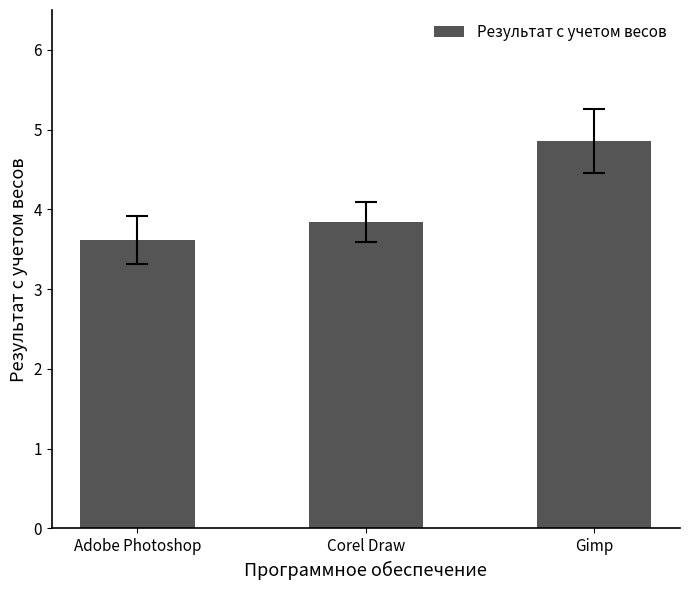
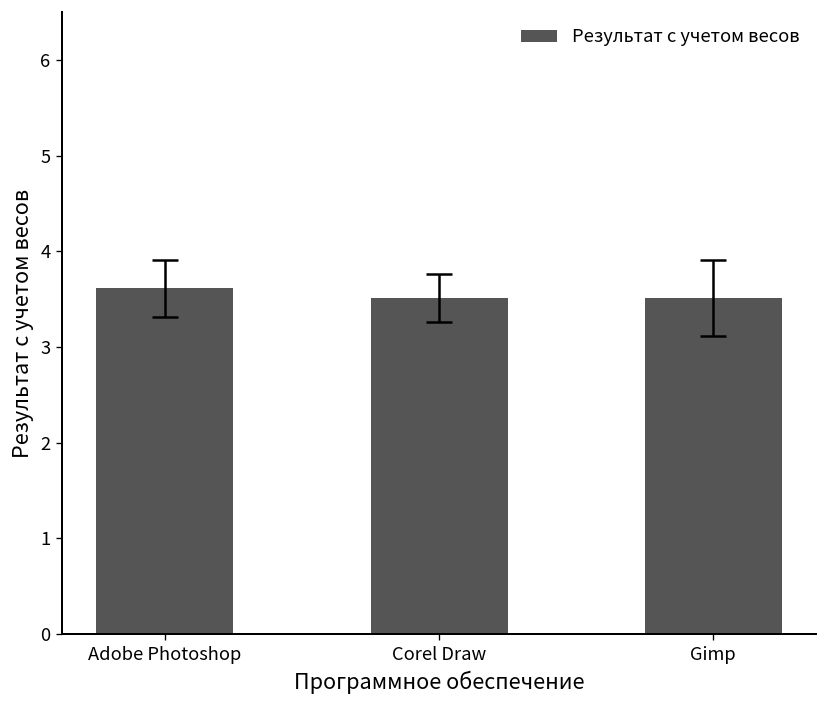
Результат с учетом весов, Corel Draw: 3.8 -> 3.5
Результат с учетом весов, Gimp: 4.9 -> 3.5
